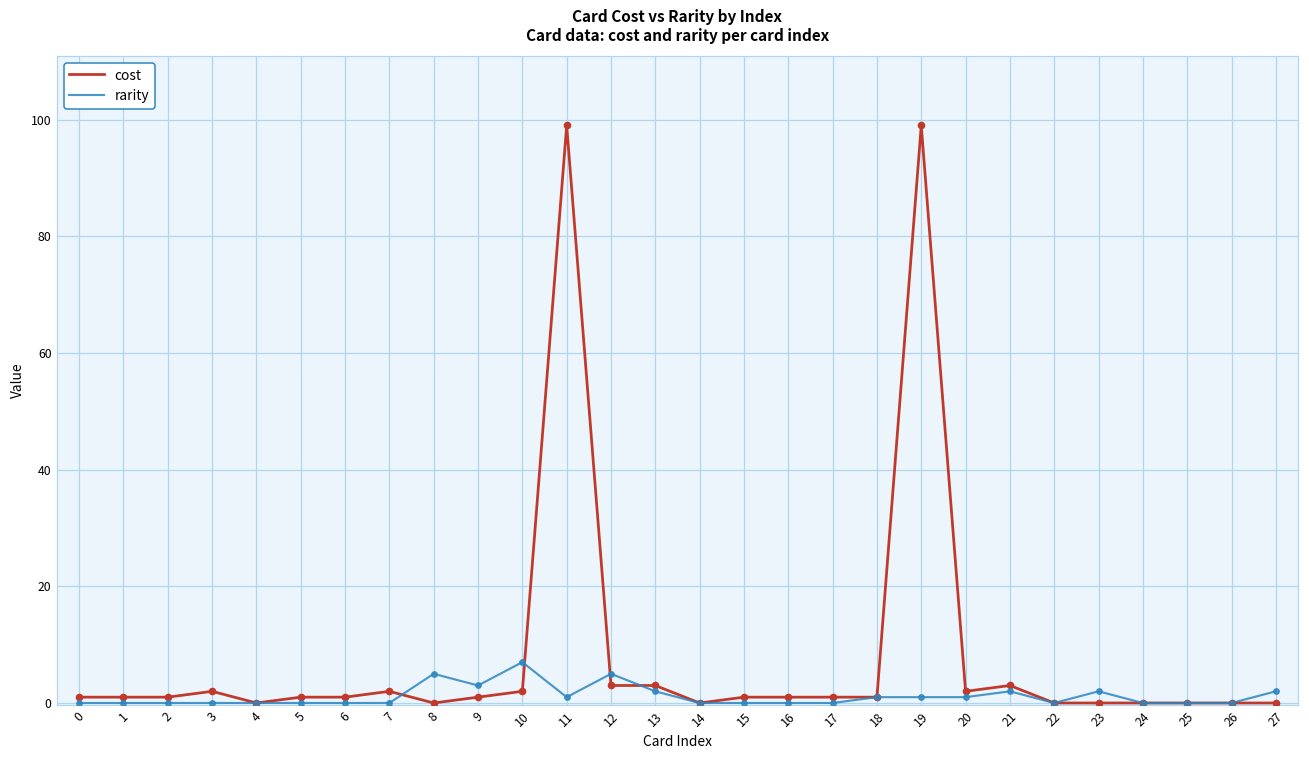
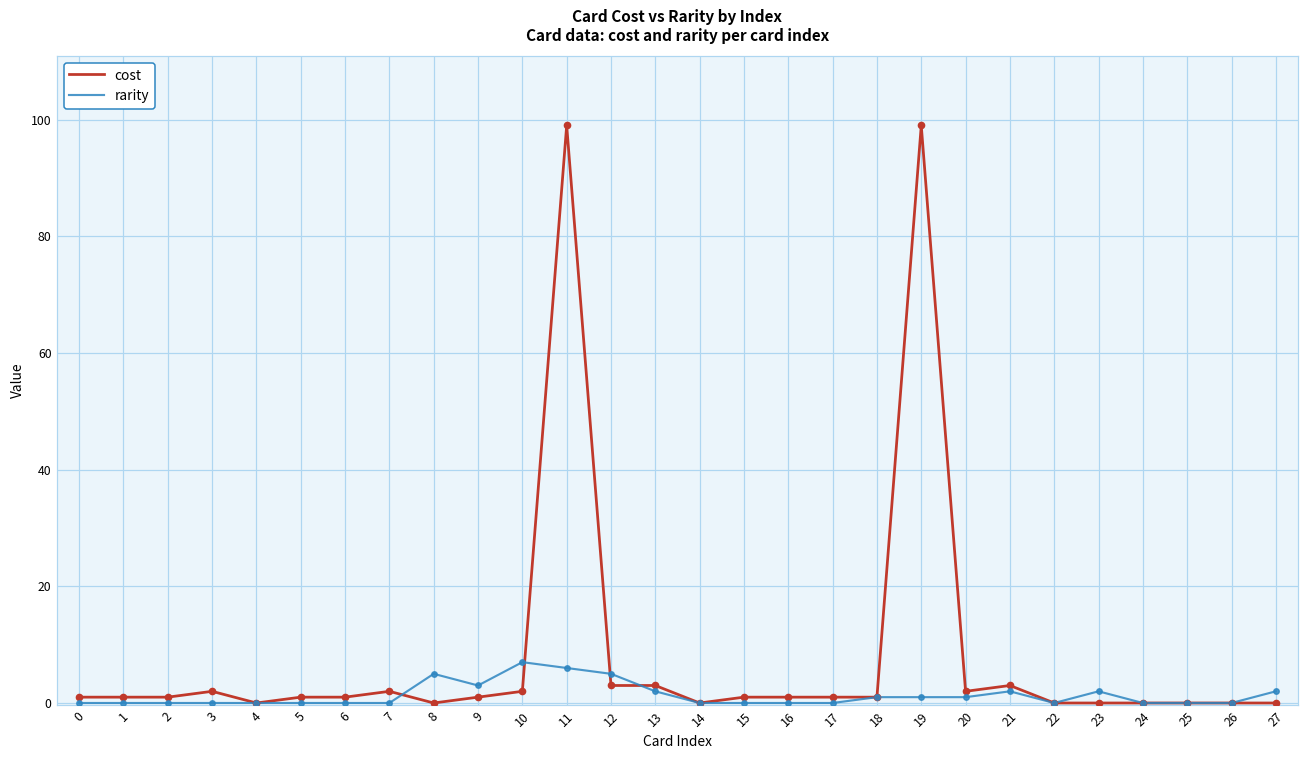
rarity, 11: 1 -> 6
